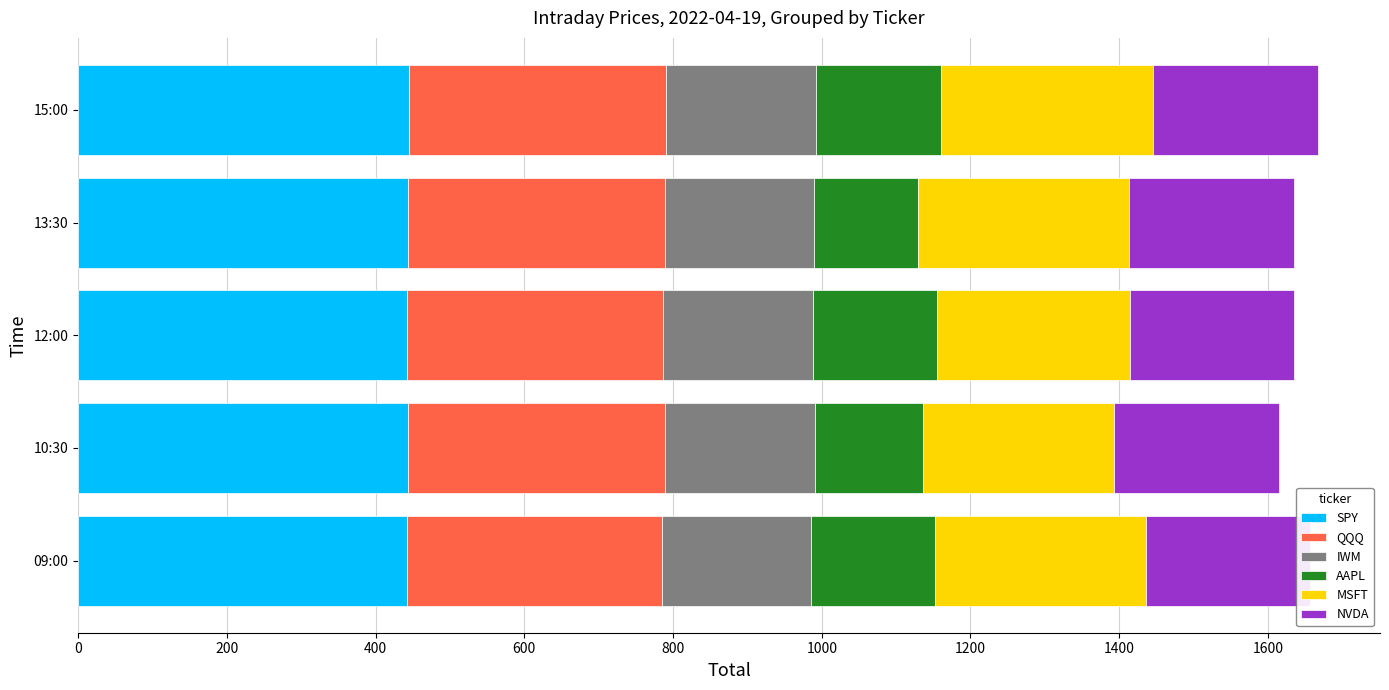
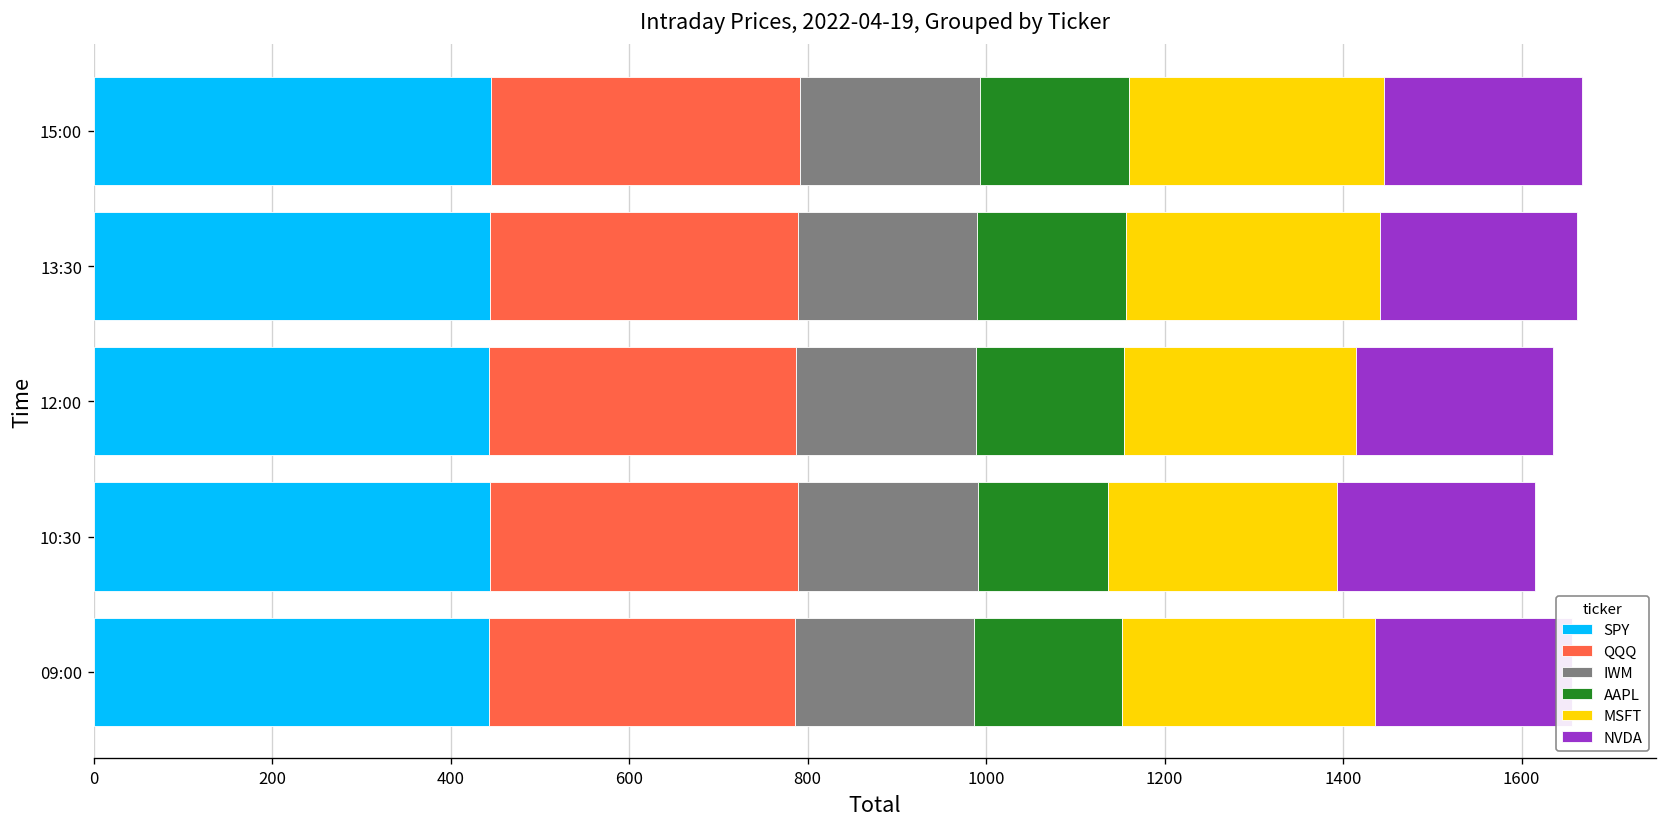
AAPL, 13:30: 140 -> 170
